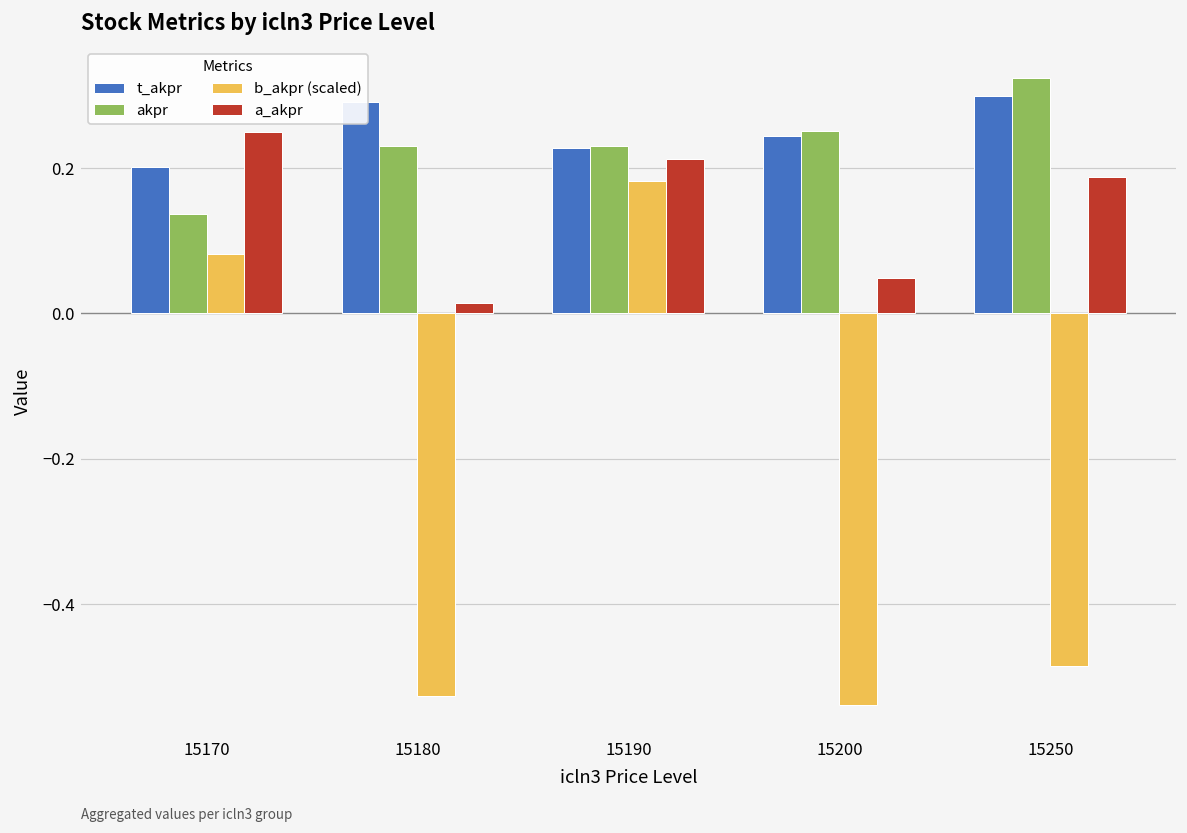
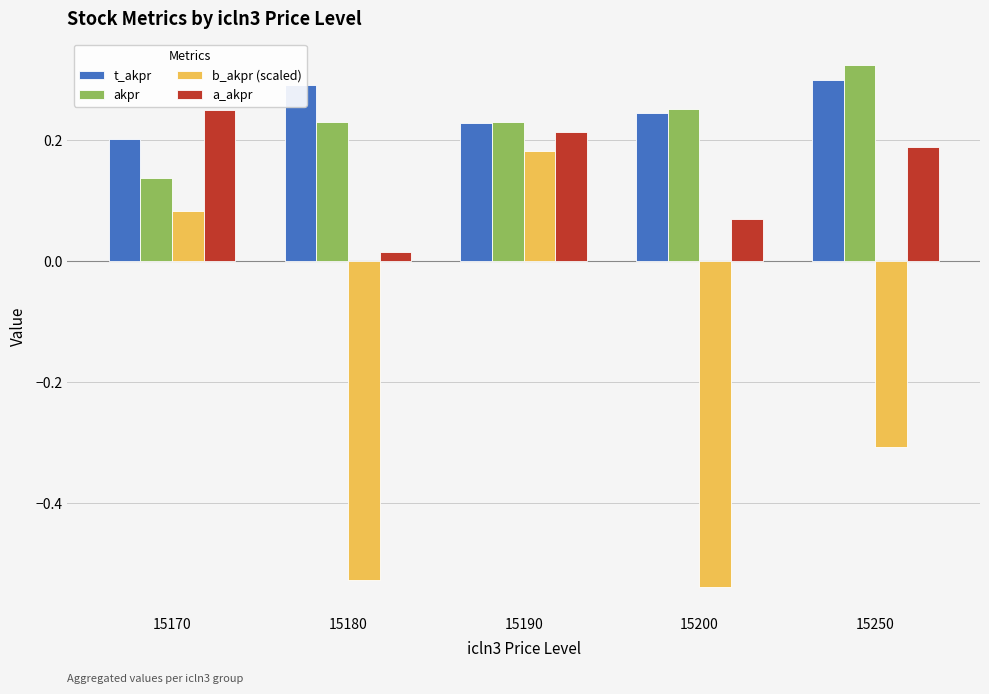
a_akpr, 15200: 0.05 -> 0.07
b_akpr (scaled), 15250: -0.49 -> -0.31
